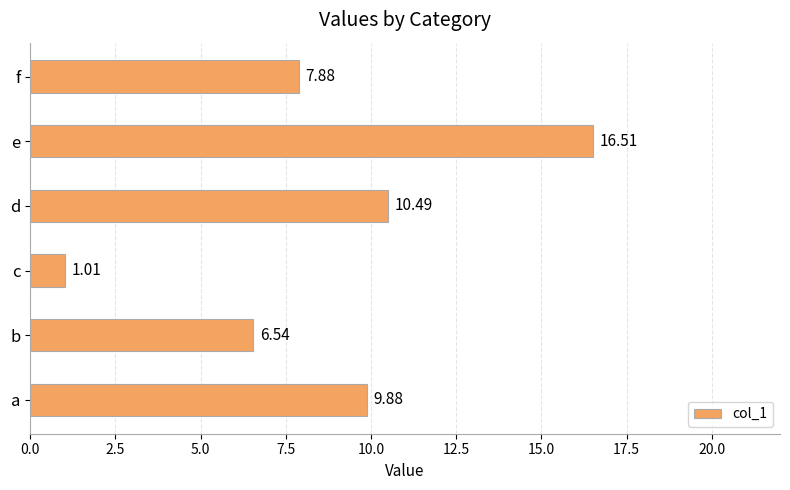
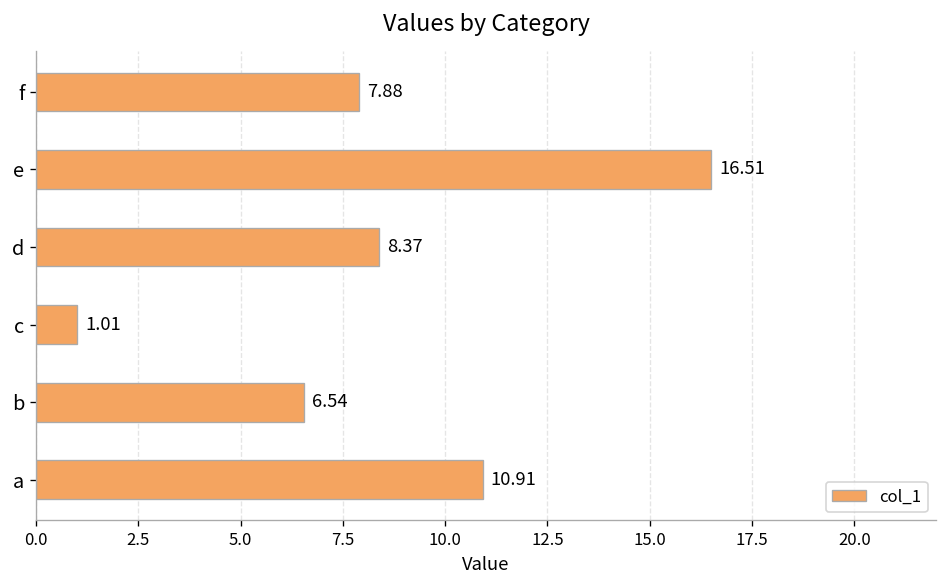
d: 10.49 -> 8.37
a: 9.88 -> 10.91
